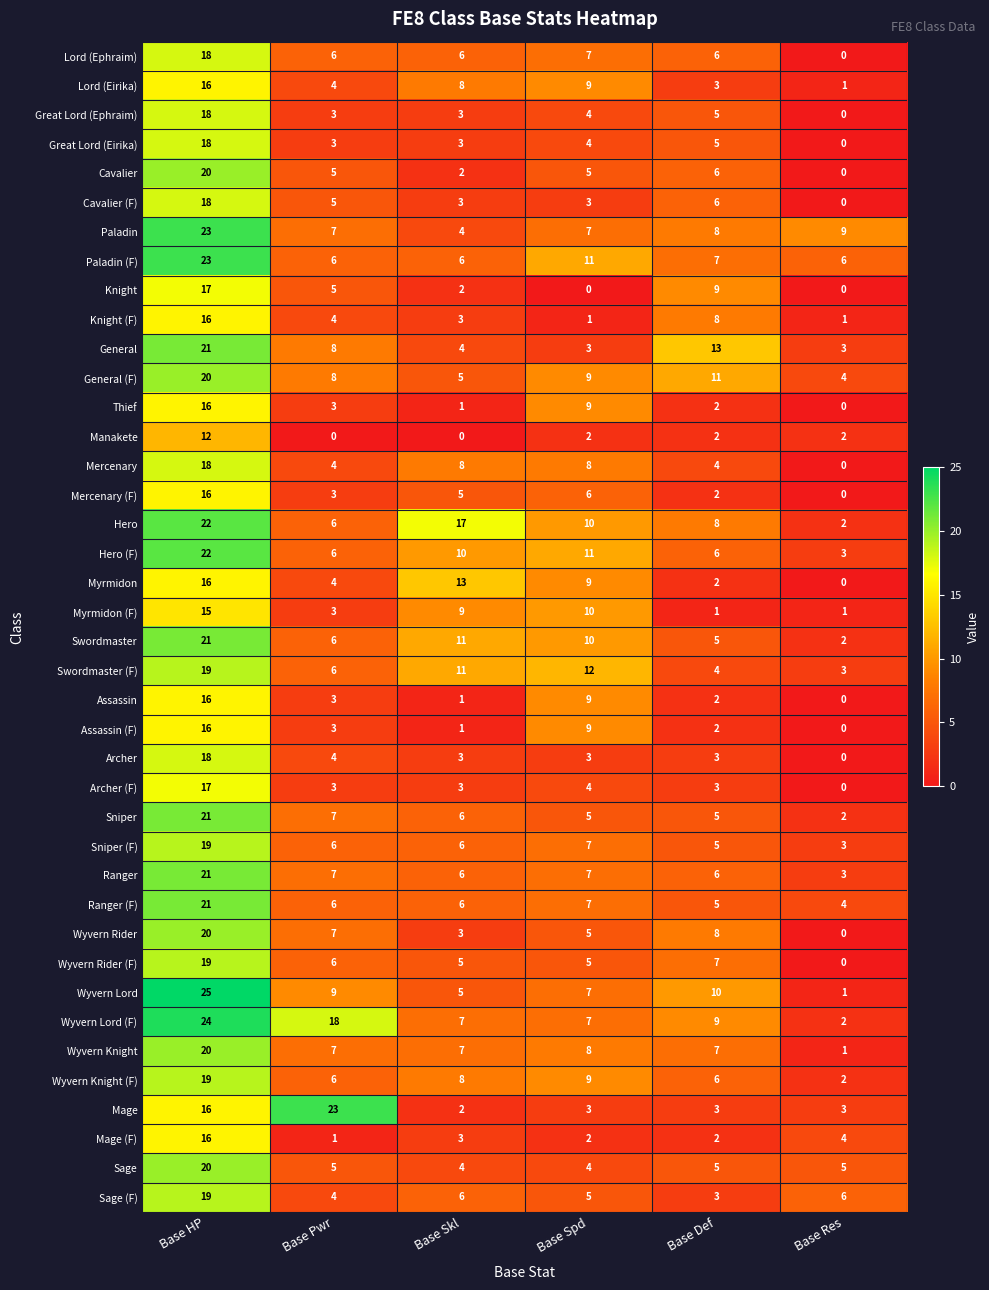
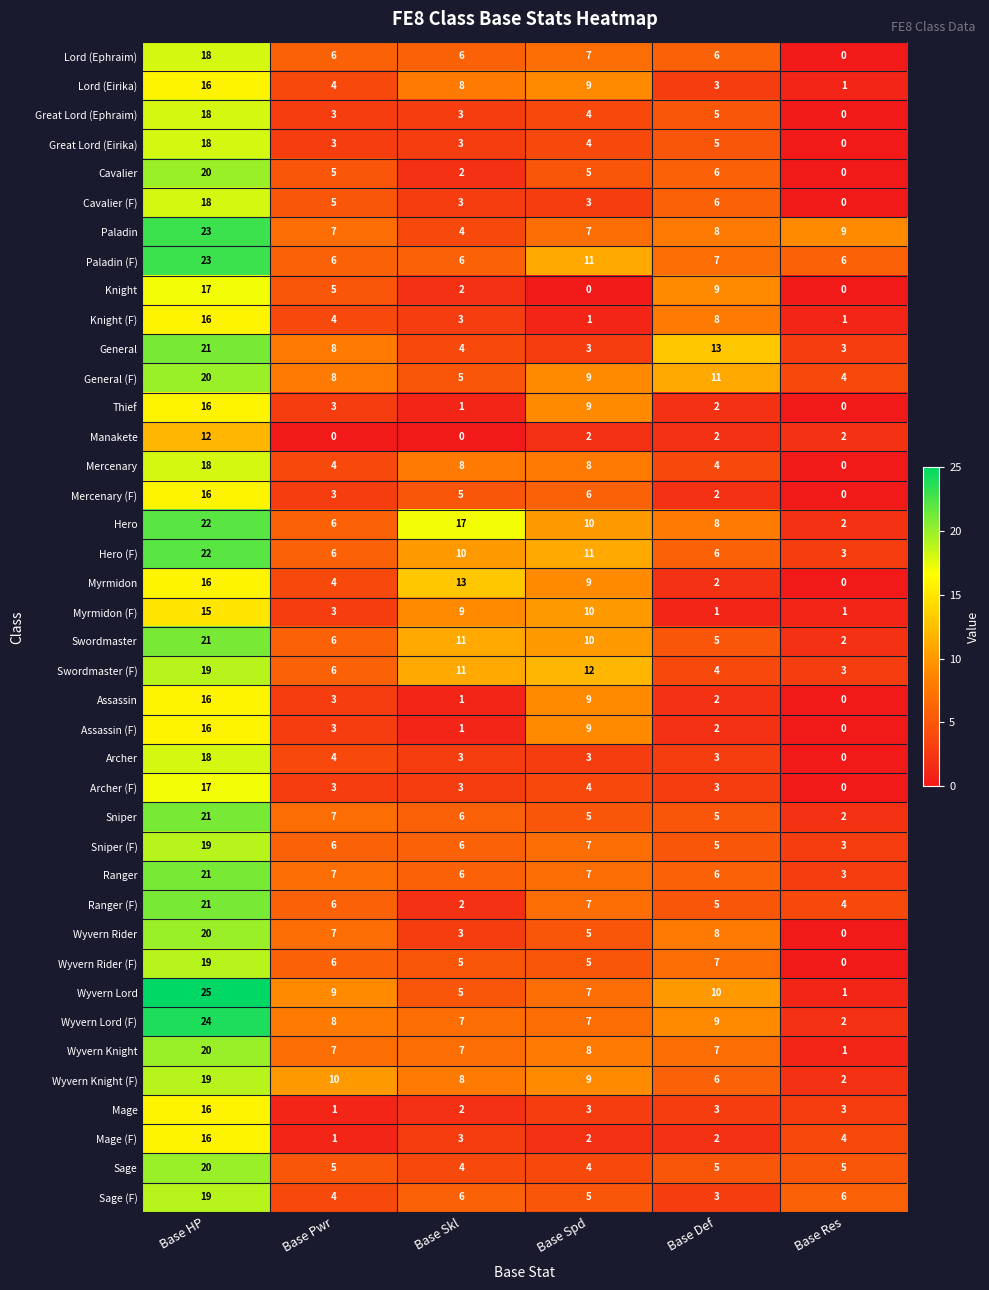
Ranger (F), Base Skl: 6 -> 2
Wyvern Lord (F), Base Pwr: 18 -> 8
Wyvern Knight (F), Base Pwr: 6 -> 10
Mage, Base Pwr: 23 -> 1
